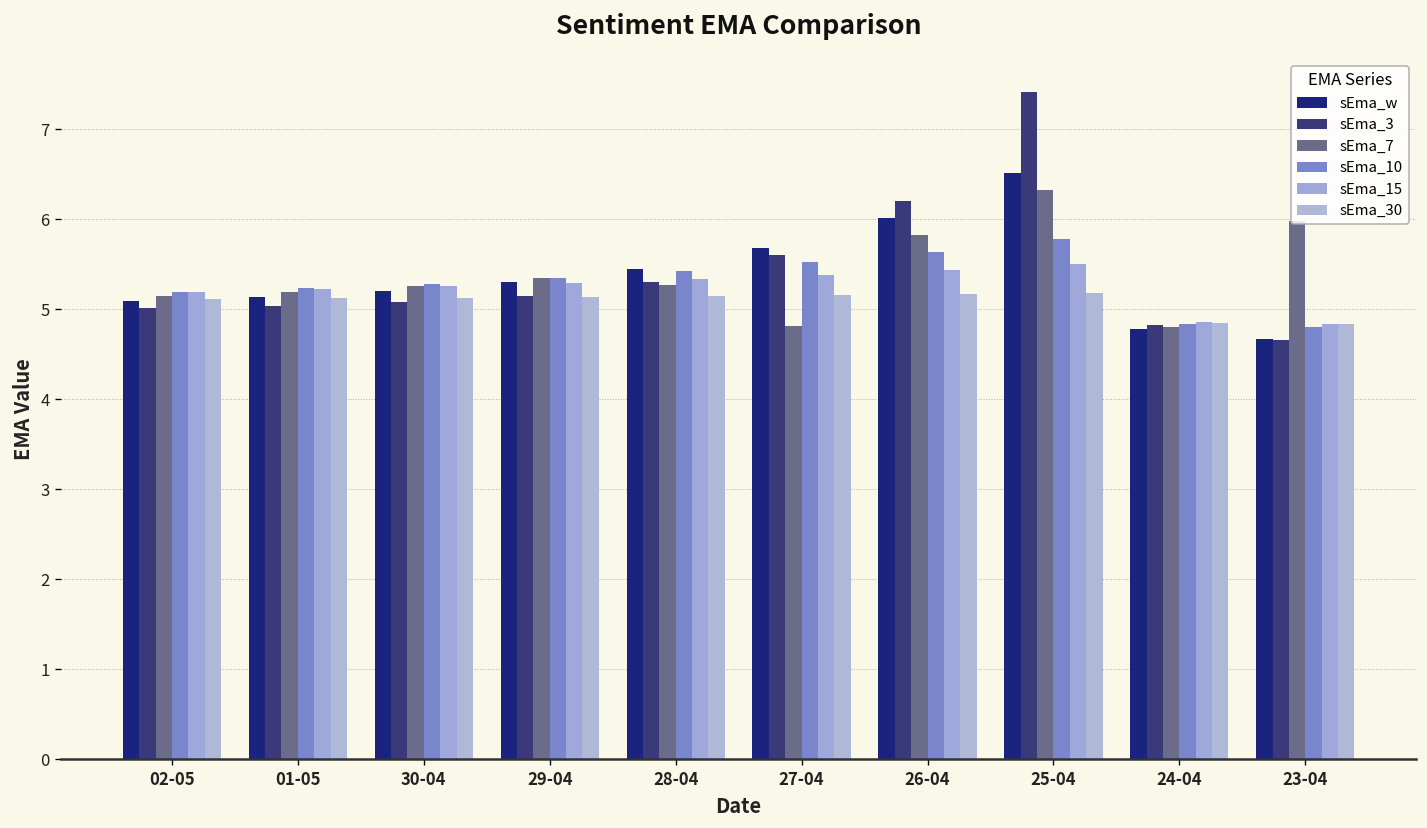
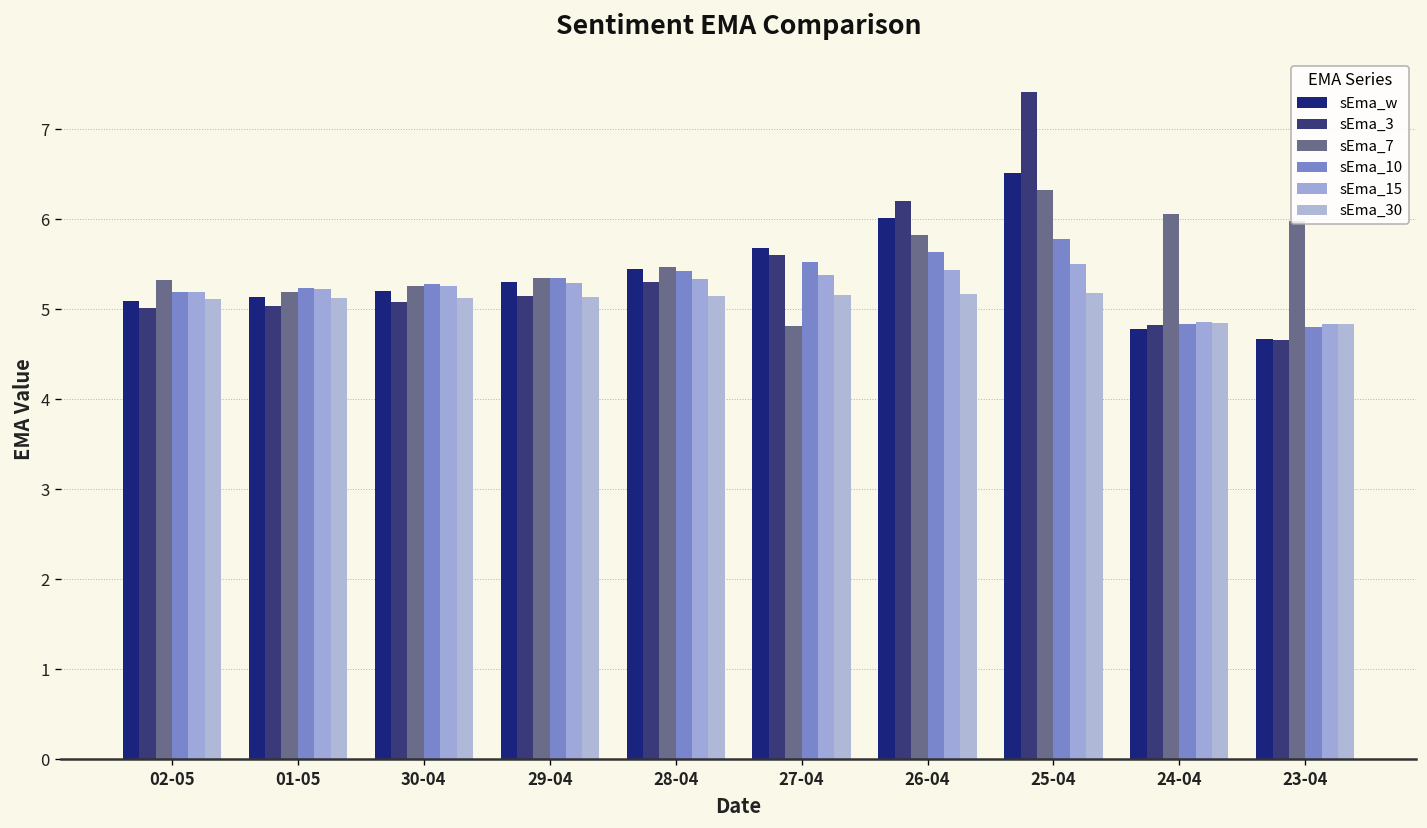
sEma_7, 02-05: 5.1 -> 5.3
sEma_7, 28-04: 5.3 -> 5.5
sEma_7, 24-04: 4.8 -> 6.1
